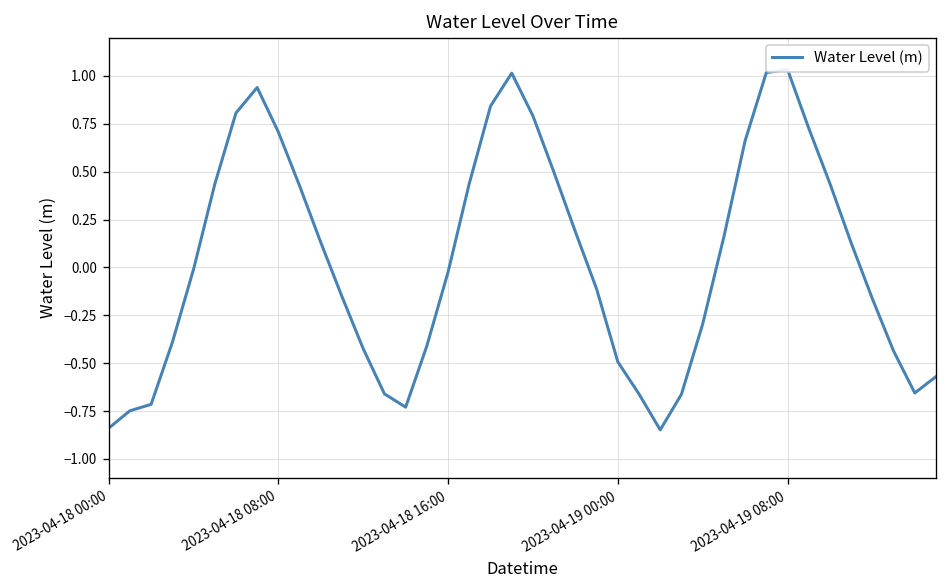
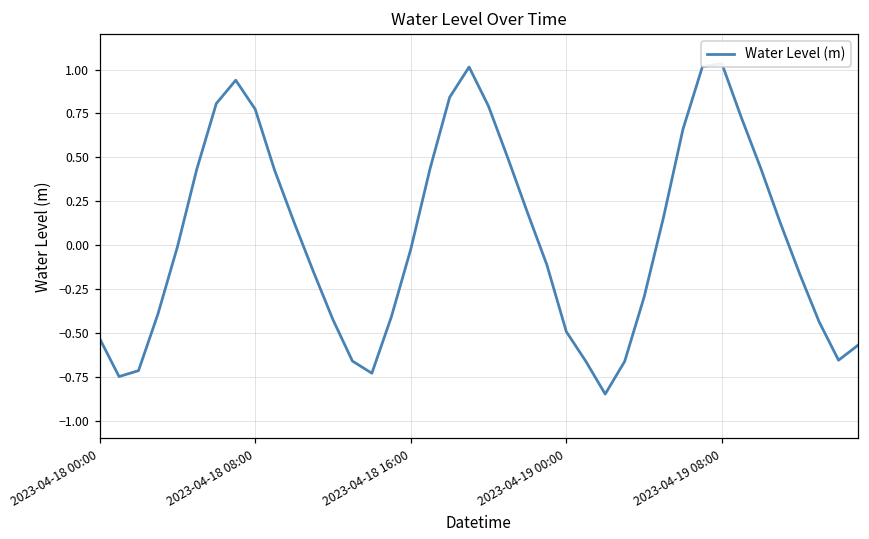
2023-04-18 00:00: -0.84 -> -0.53
2023-04-18 08:00: 0.71 -> 0.77
